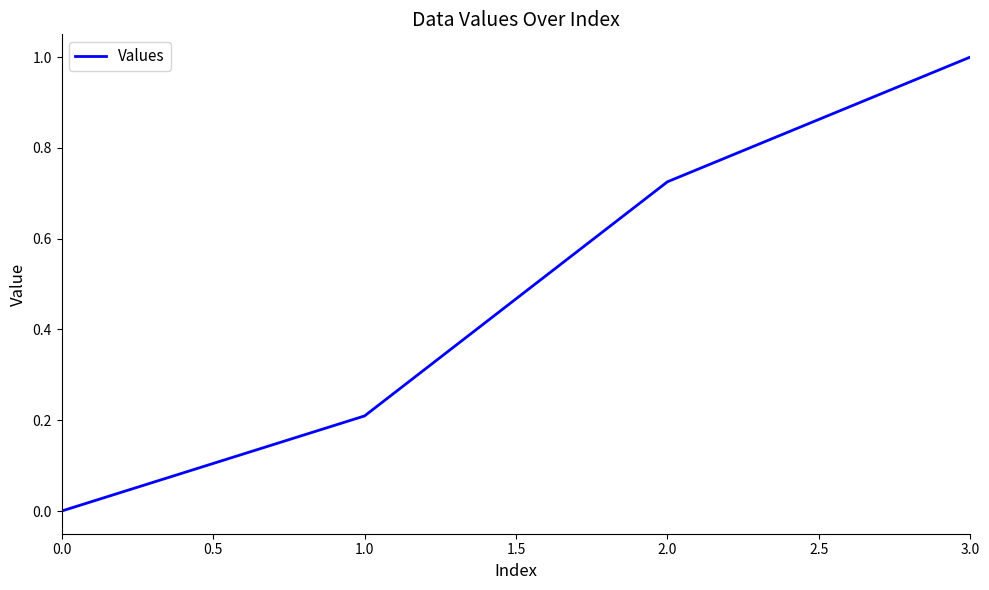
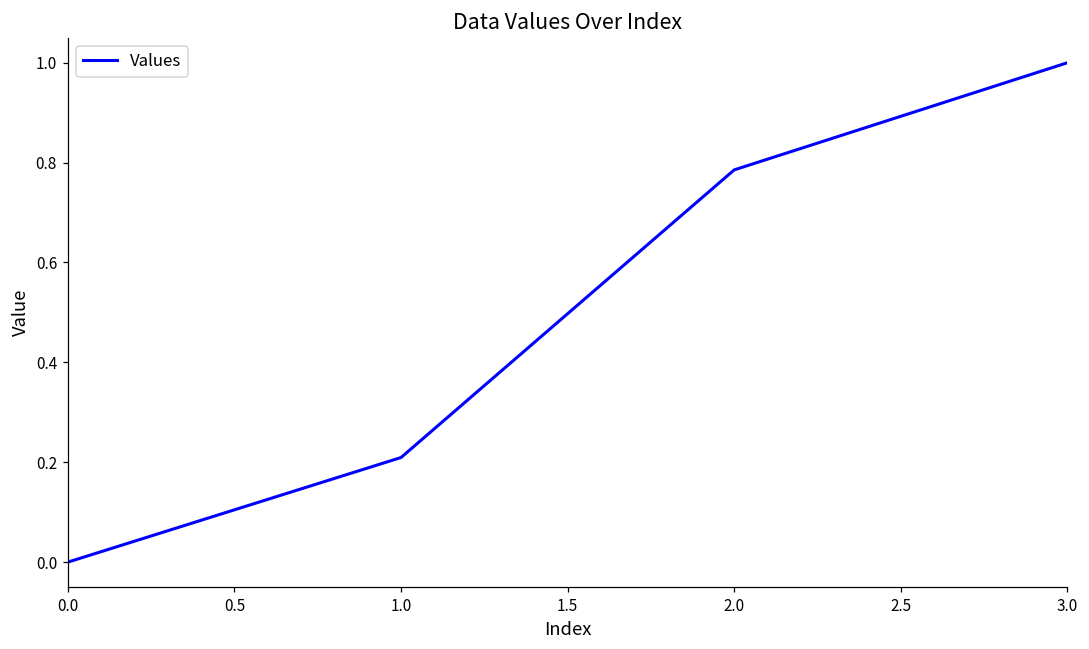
2.0: 0.73 -> 0.79
